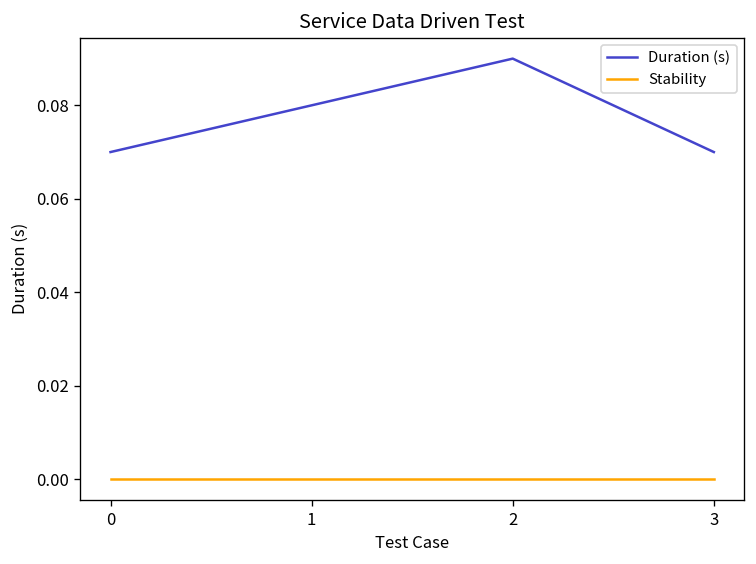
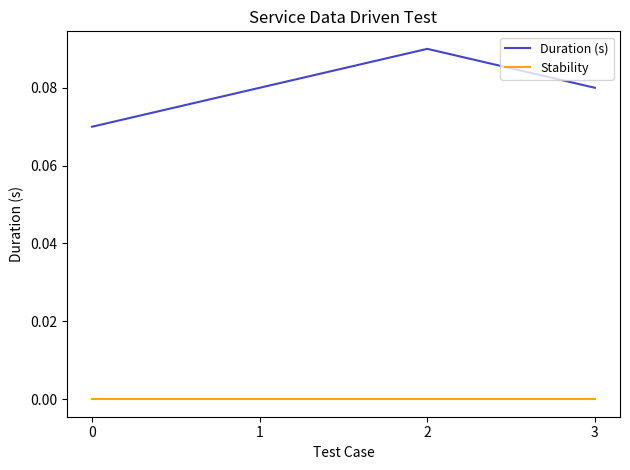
Duration (s), 3: 0.07 -> 0.08
